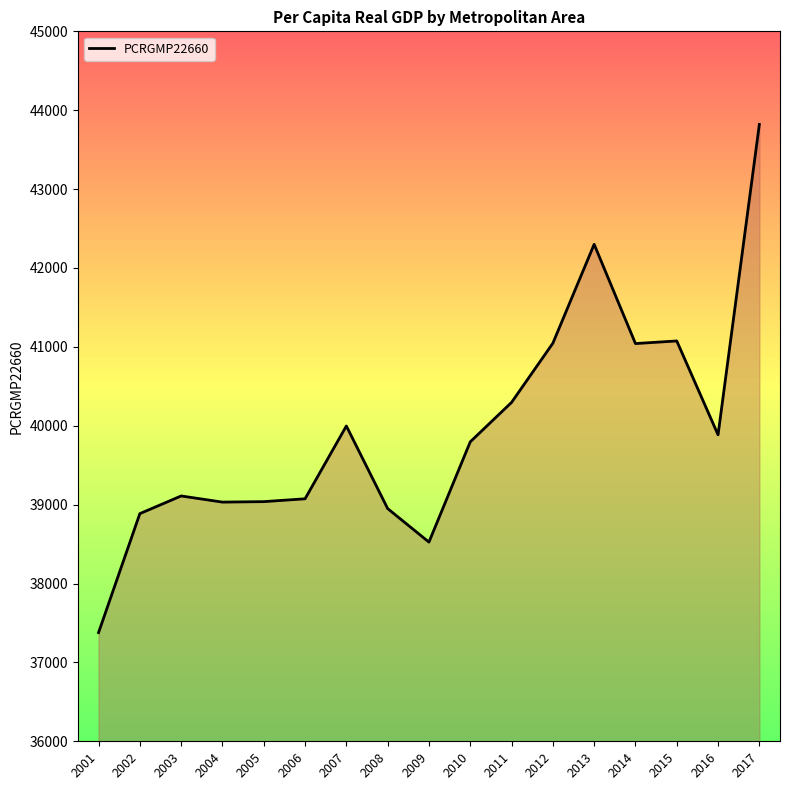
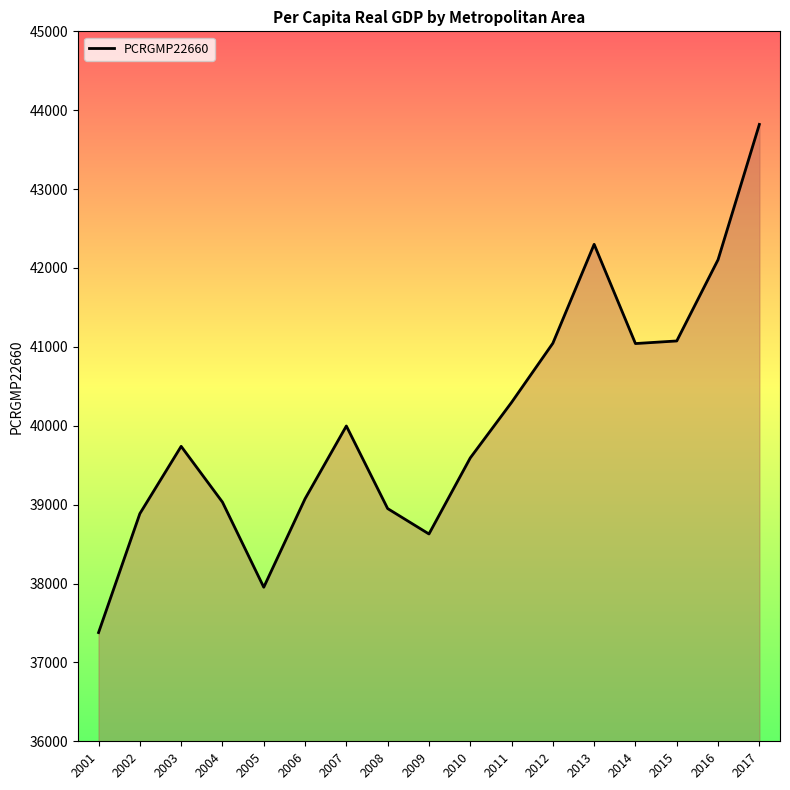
2003: 39100 -> 39700
2005: 39000 -> 38000
2009: 38500 -> 38600
2010: 39800 -> 39600
2016: 39900 -> 42100
